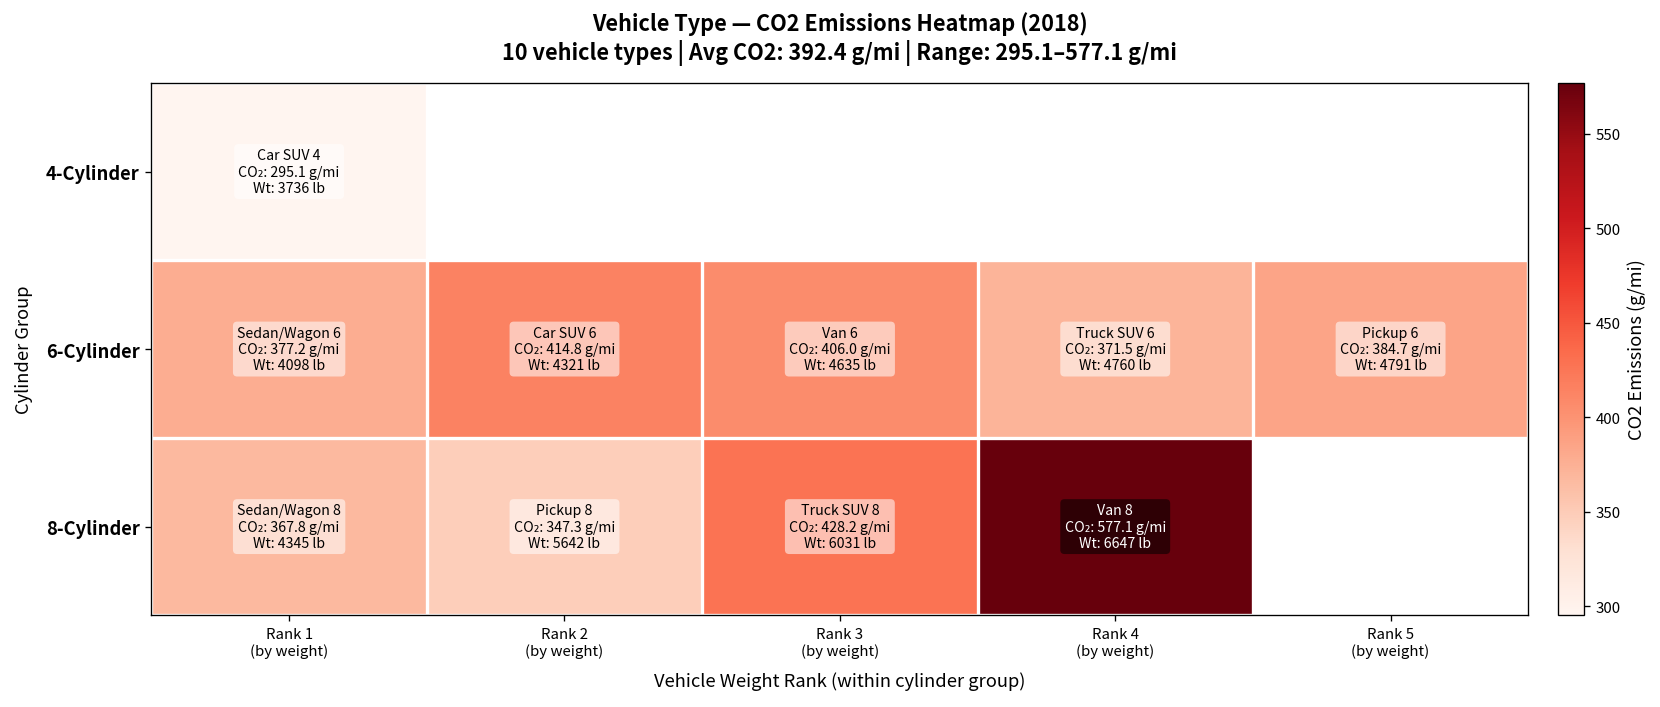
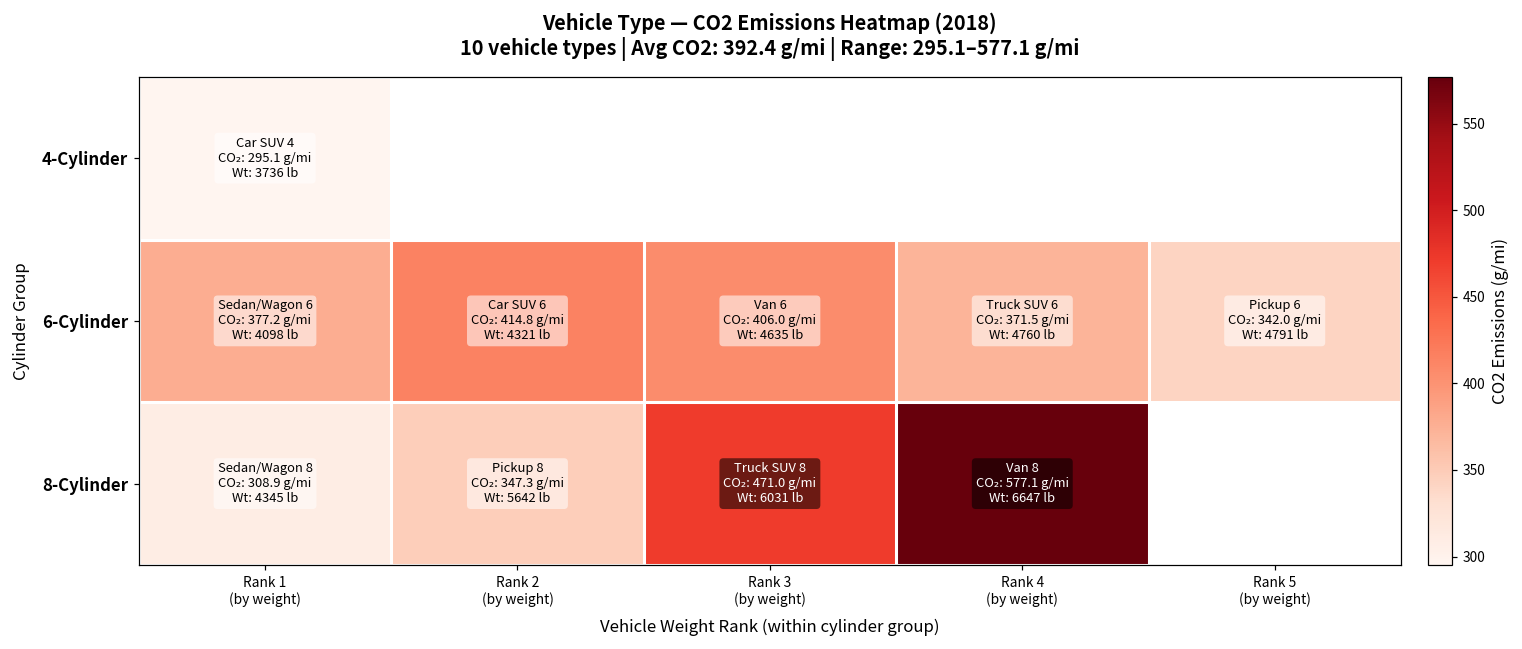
6-Cylinder, Rank 5 (by weight): 384.7 -> 342.0
8-Cylinder, Rank 1 (by weight): 367.8 -> 308.9
8-Cylinder, Rank 3 (by weight): 428.2 -> 471.0
